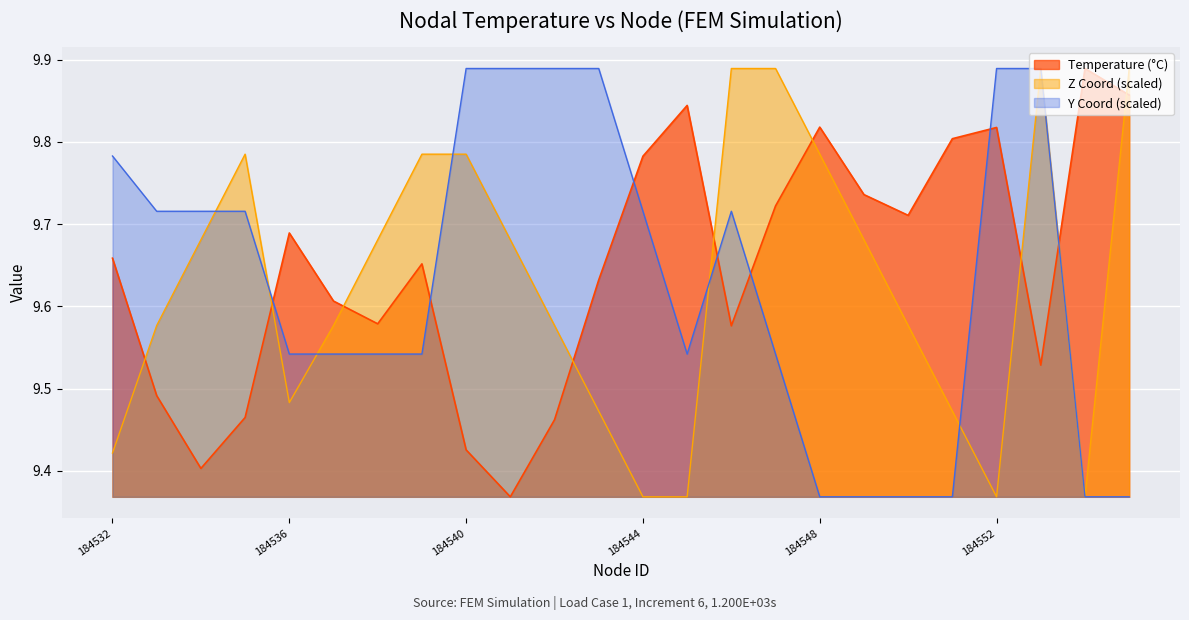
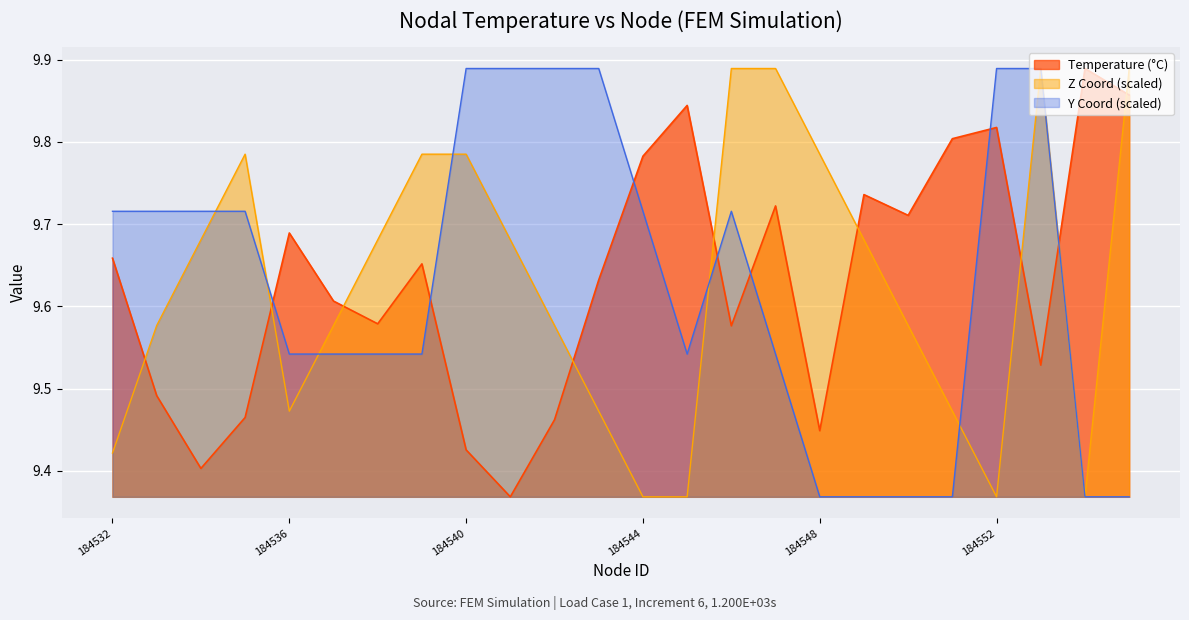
Y Coord (scaled), 184532: 9.78 -> 9.72
Z Coord (scaled), 184536: 9.48 -> 9.47
Temperature (°C), 184548: 9.82 -> 9.45
